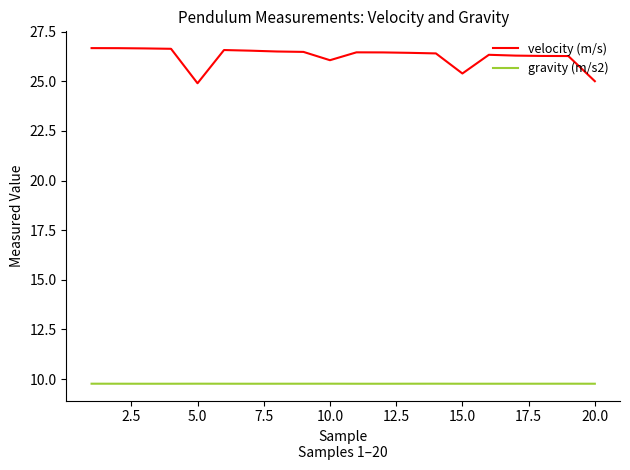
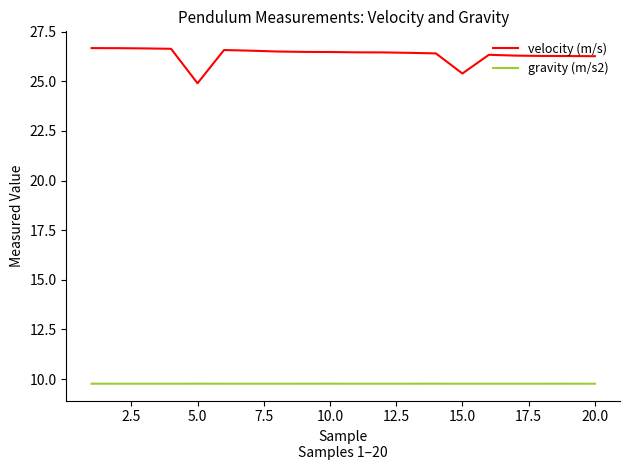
velocity (m/s), 10.0: 26.1 -> 26.5
velocity (m/s), 20.0: 25.0 -> 26.3
